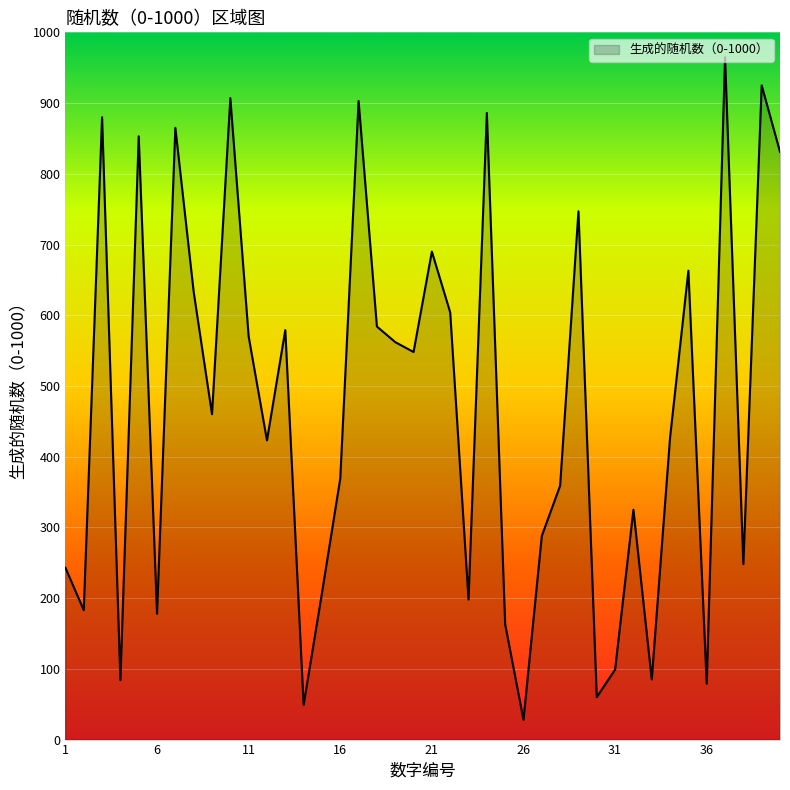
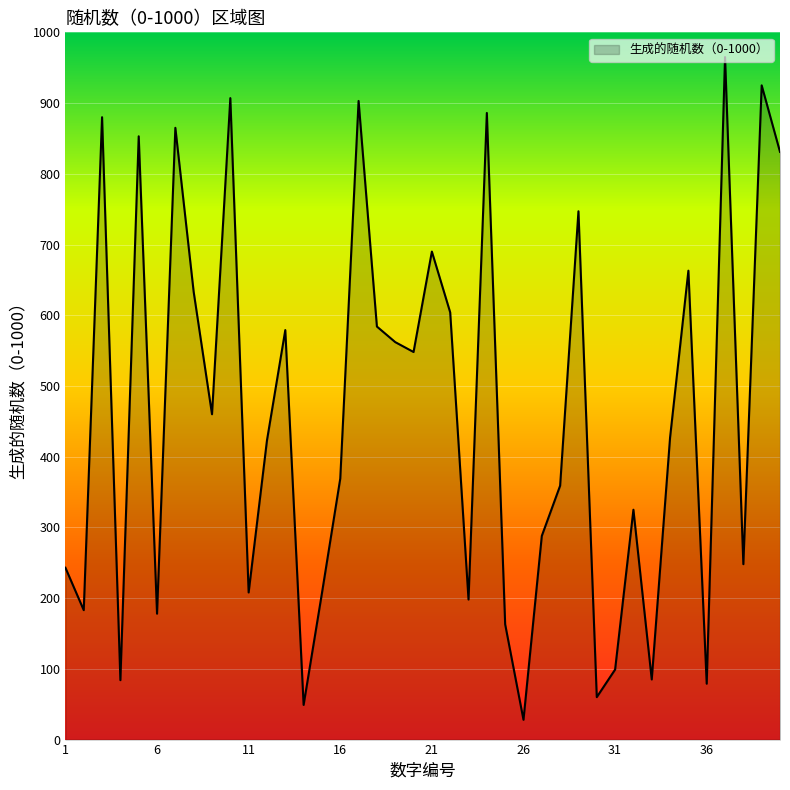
11: 570 -> 210
